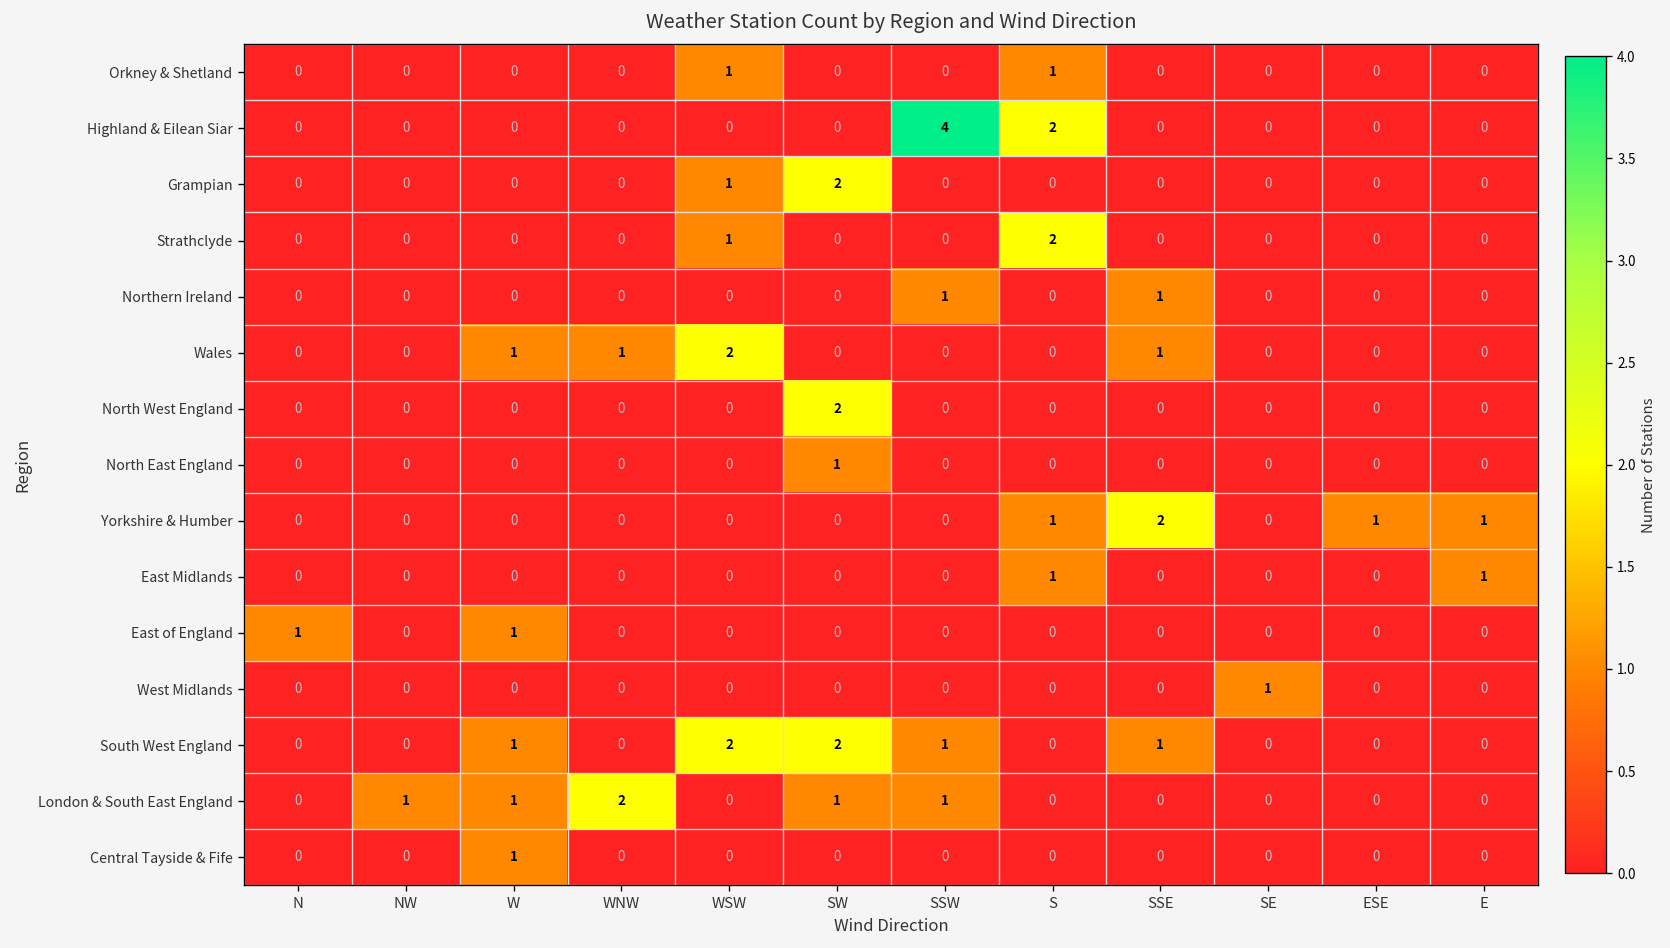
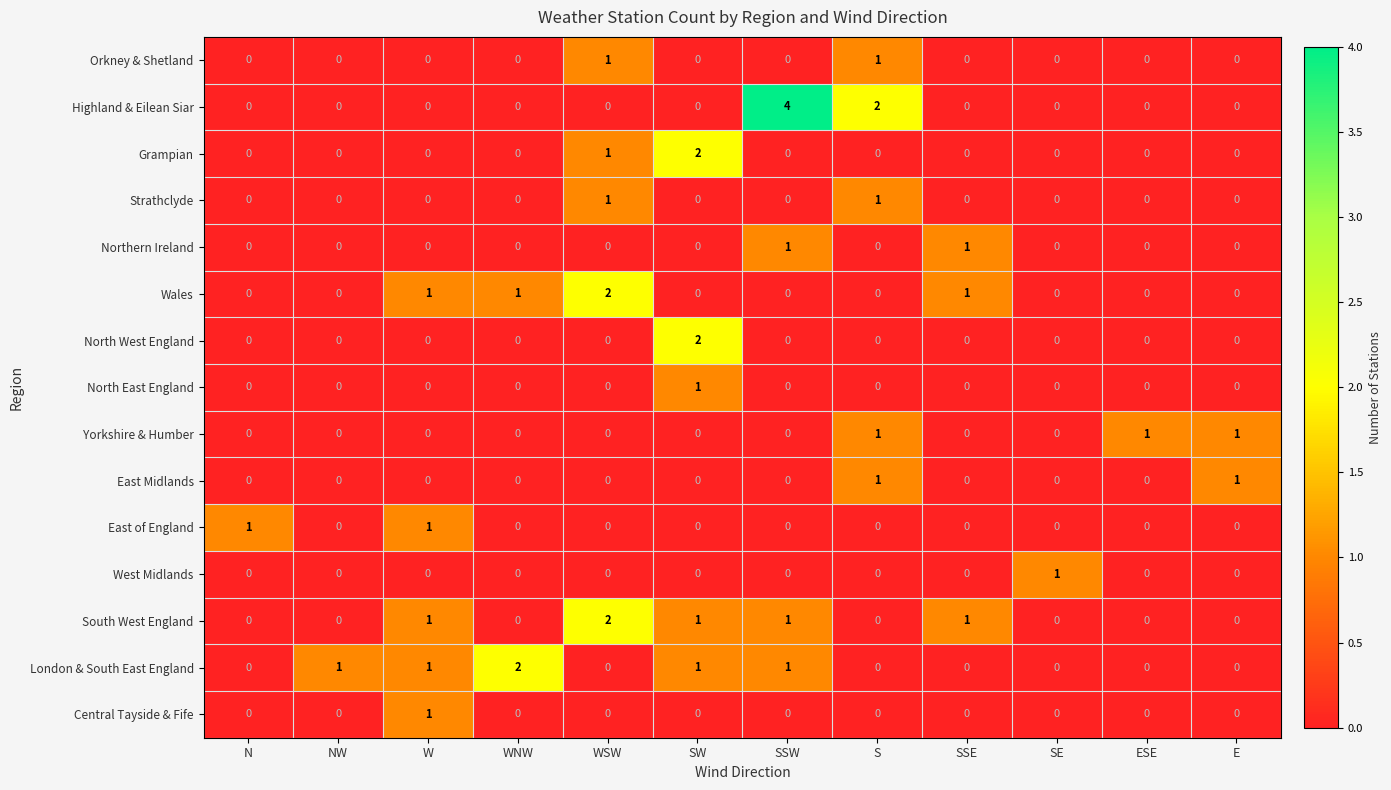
Strathclyde, S: 2 -> 1
Yorkshire & Humber, SSE: 2 -> 0
South West England, SW: 2 -> 1
